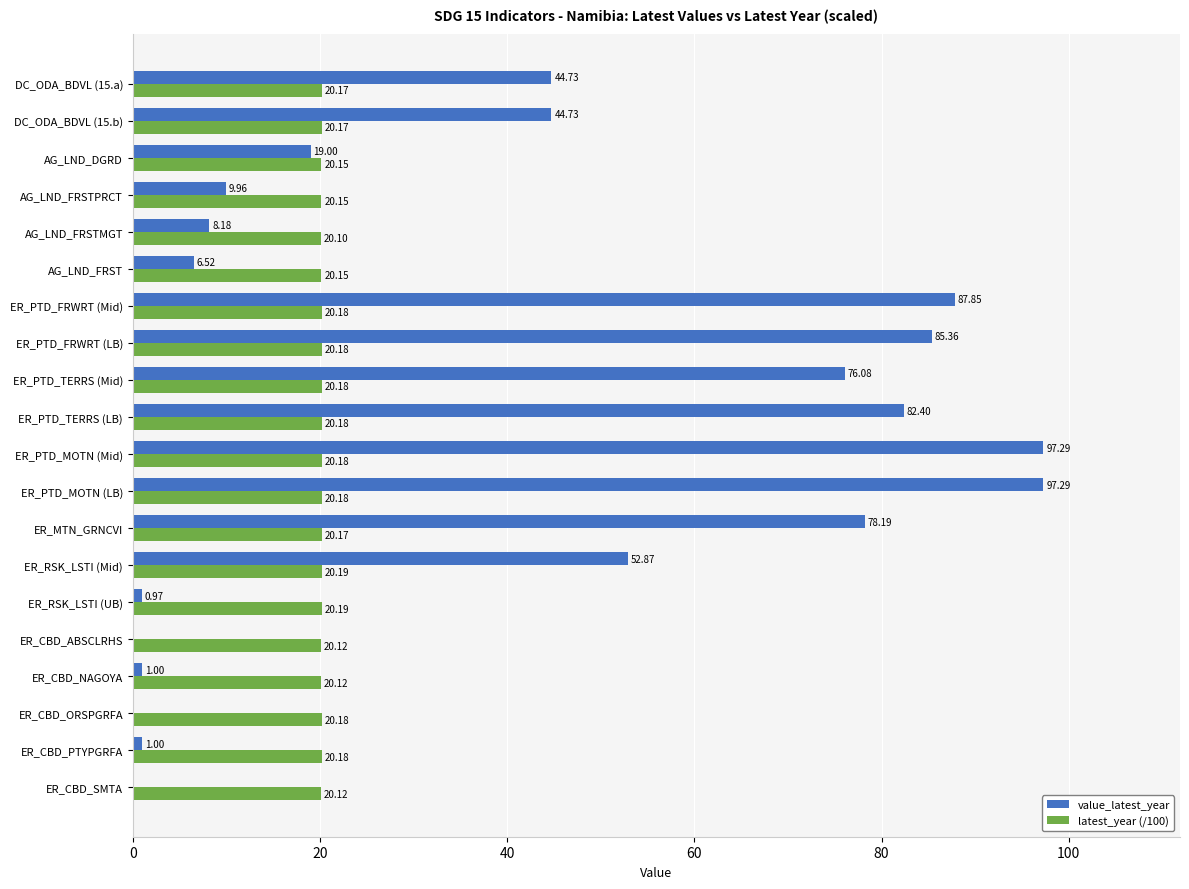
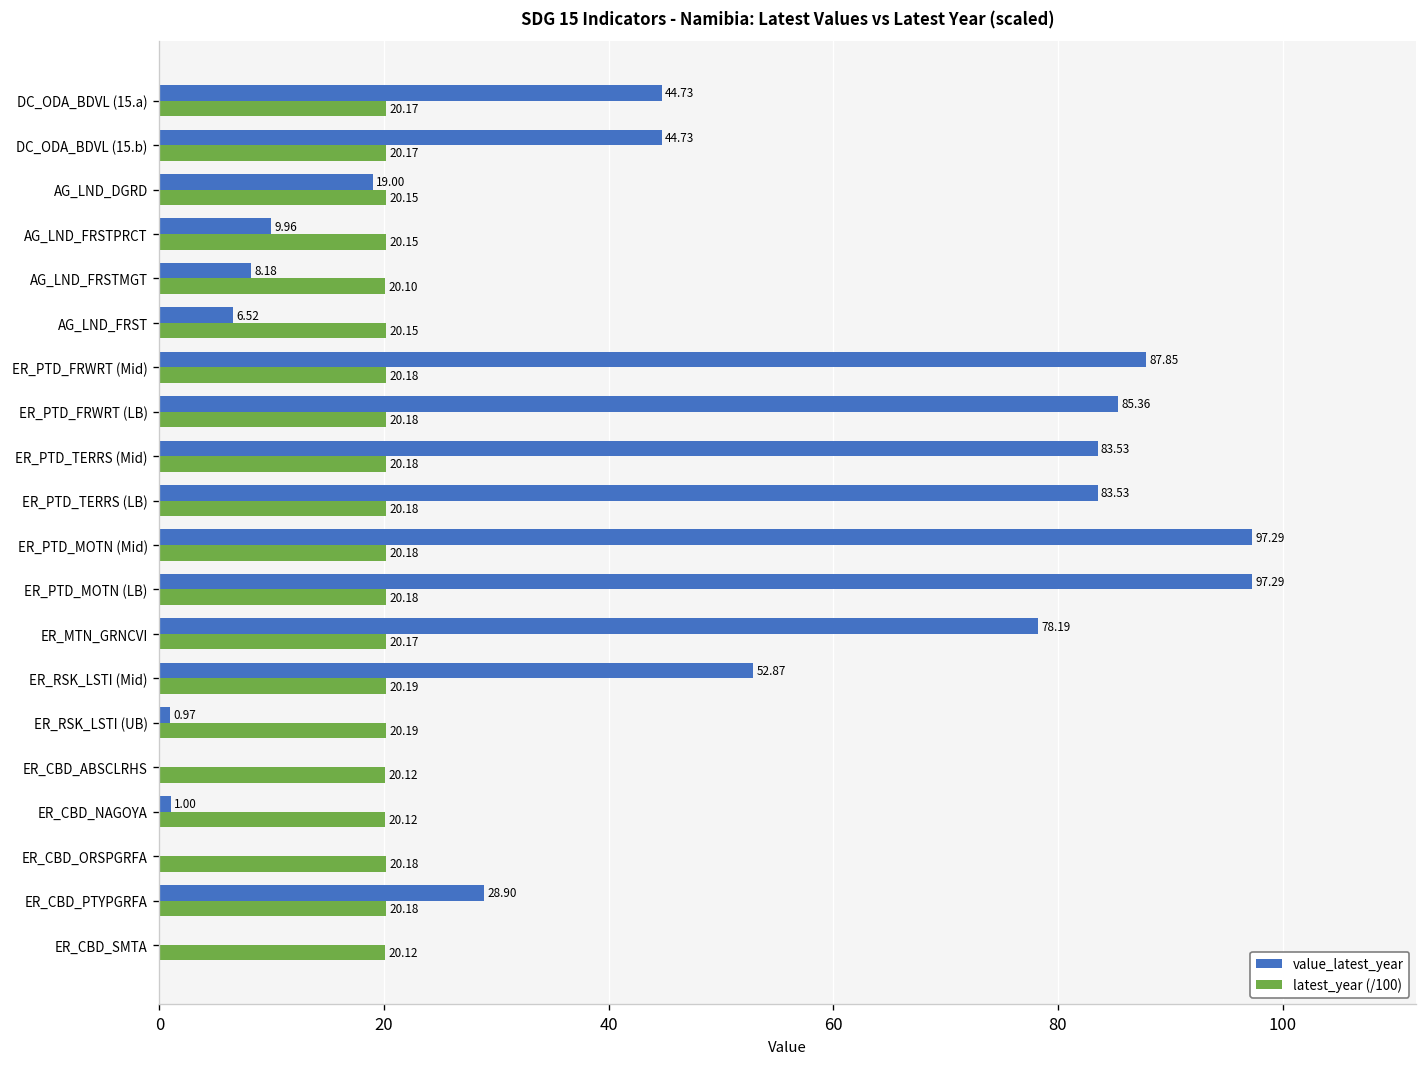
value_latest_year, ER_PTD_TERRS (Mid): 76.08 -> 83.53
value_latest_year, ER_PTD_TERRS (LB): 82.40 -> 83.53
value_latest_year, ER_CBD_PTYPGRFA: 1.00 -> 28.90
